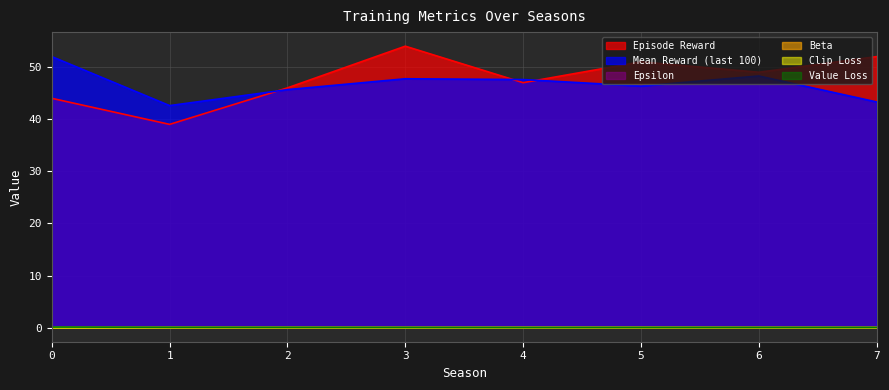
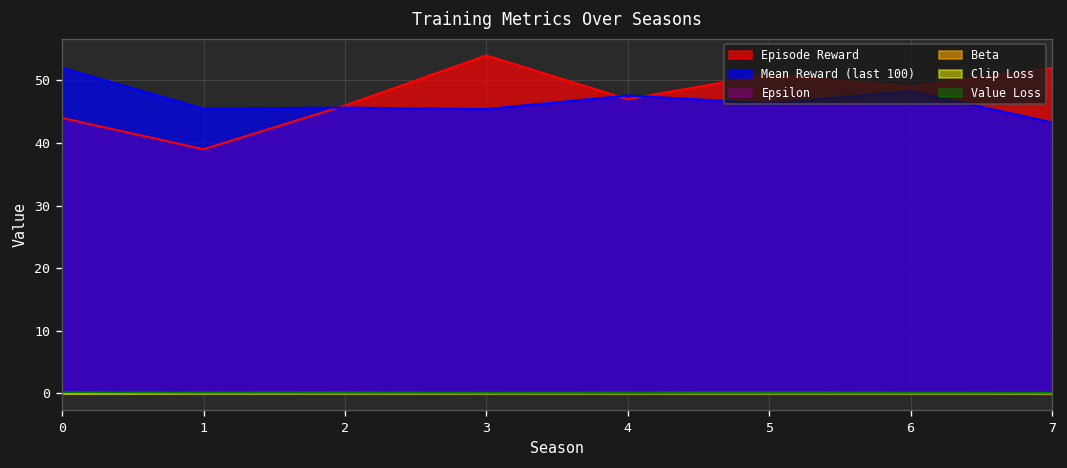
Mean Reward (last 100), 1: 43 -> 46
Mean Reward (last 100), 3: 48 -> 45
